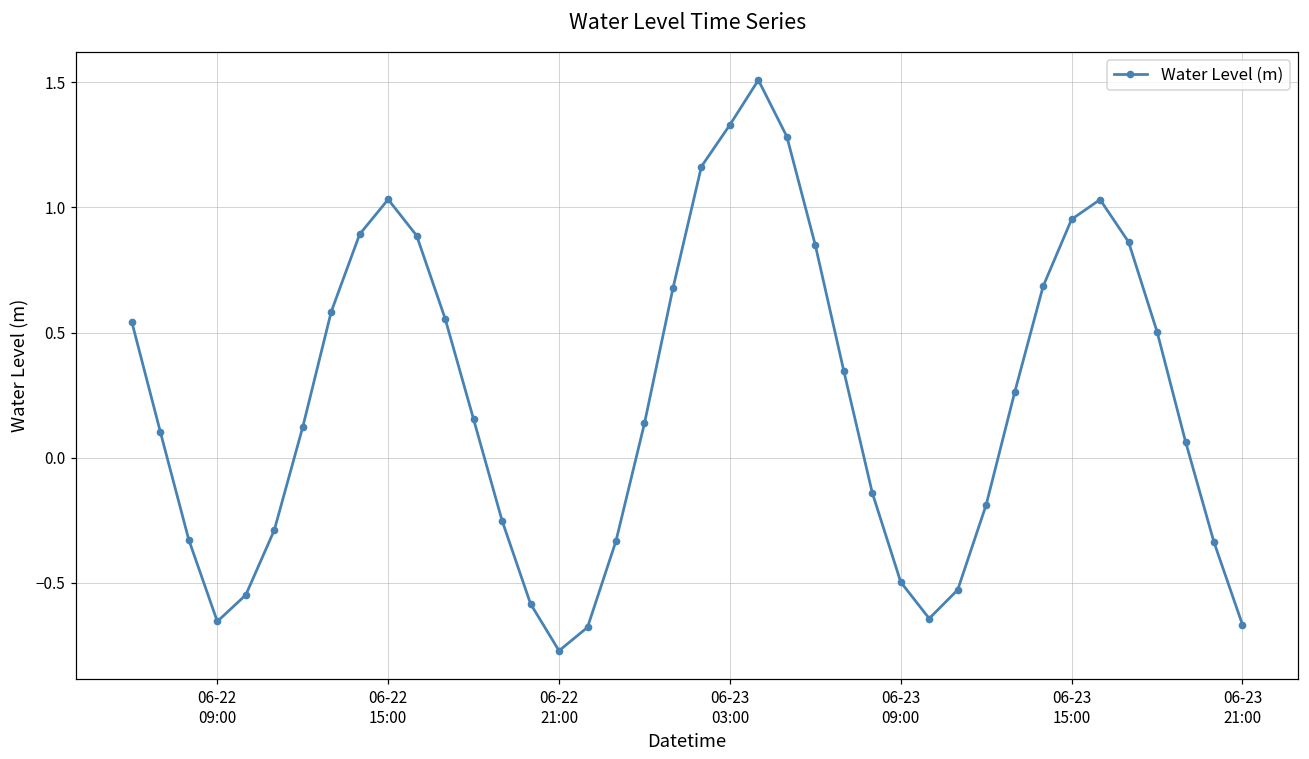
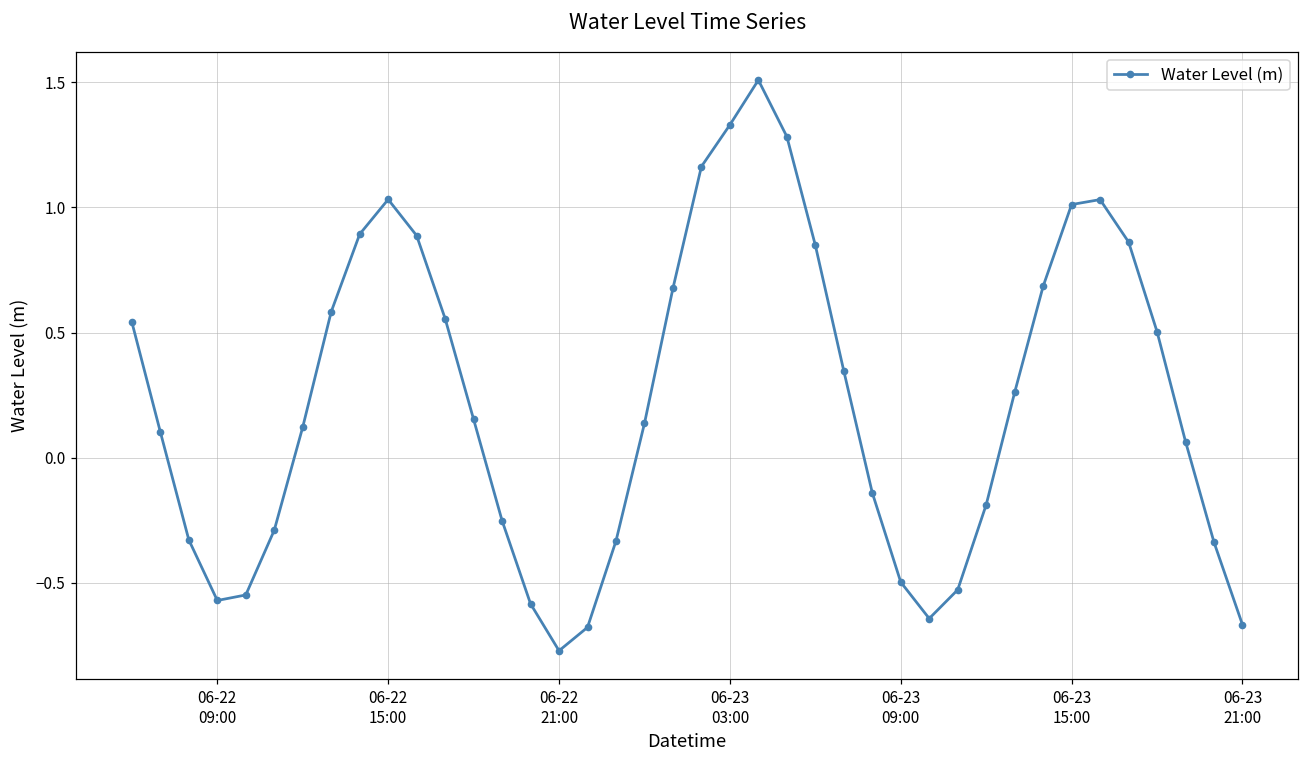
06-22 09:00: -0.65 -> -0.57
06-23 15:00: 0.95 -> 1.01
